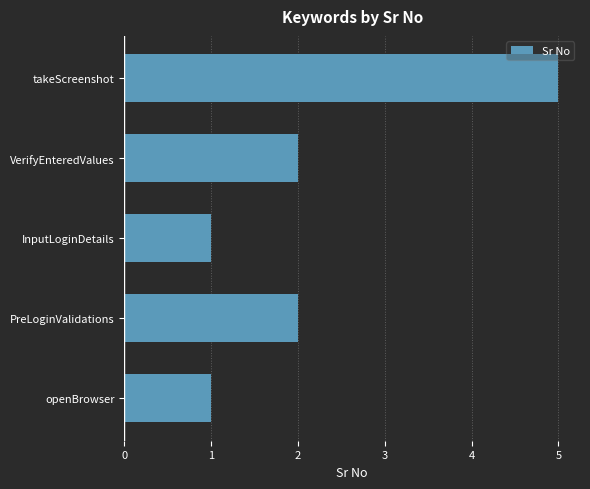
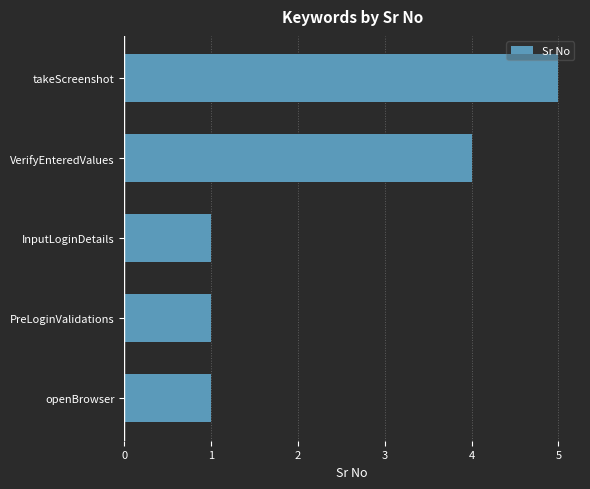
VerifyEnteredValues: 2 -> 4
PreLoginValidations: 2 -> 1
